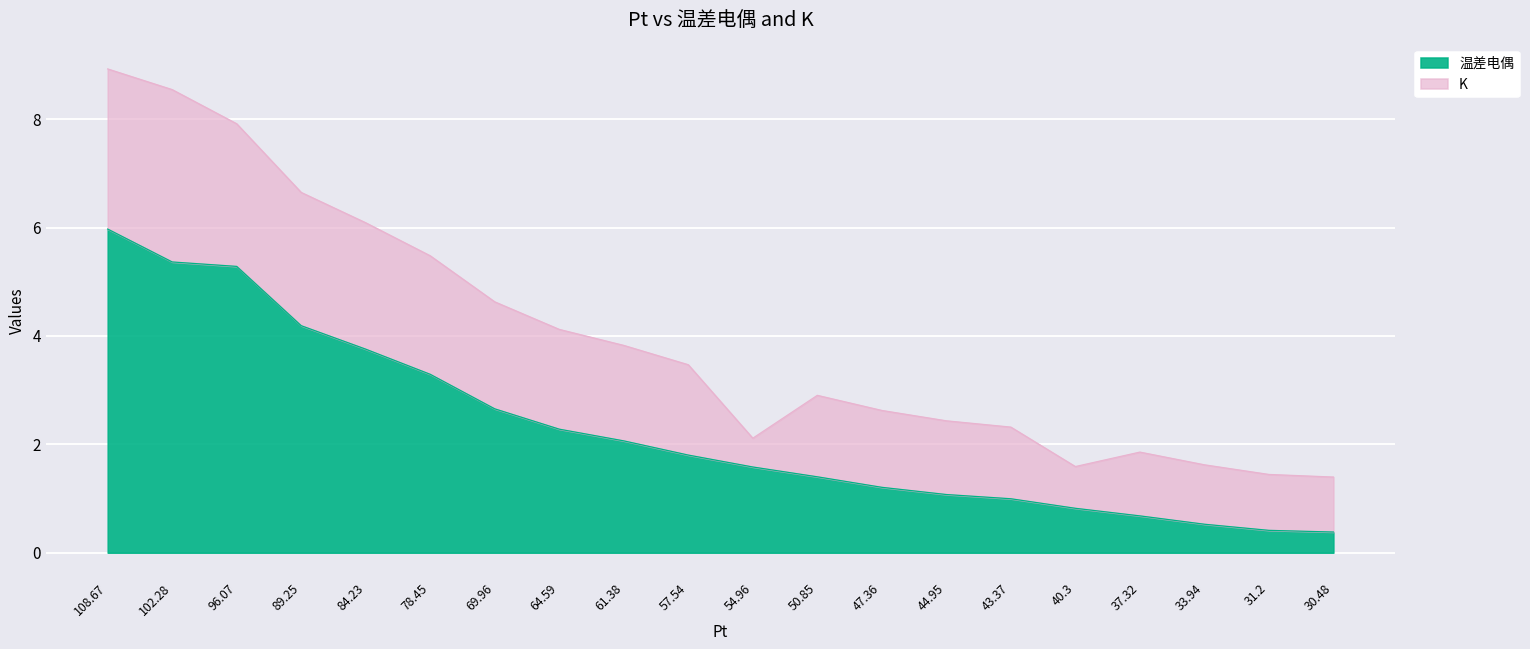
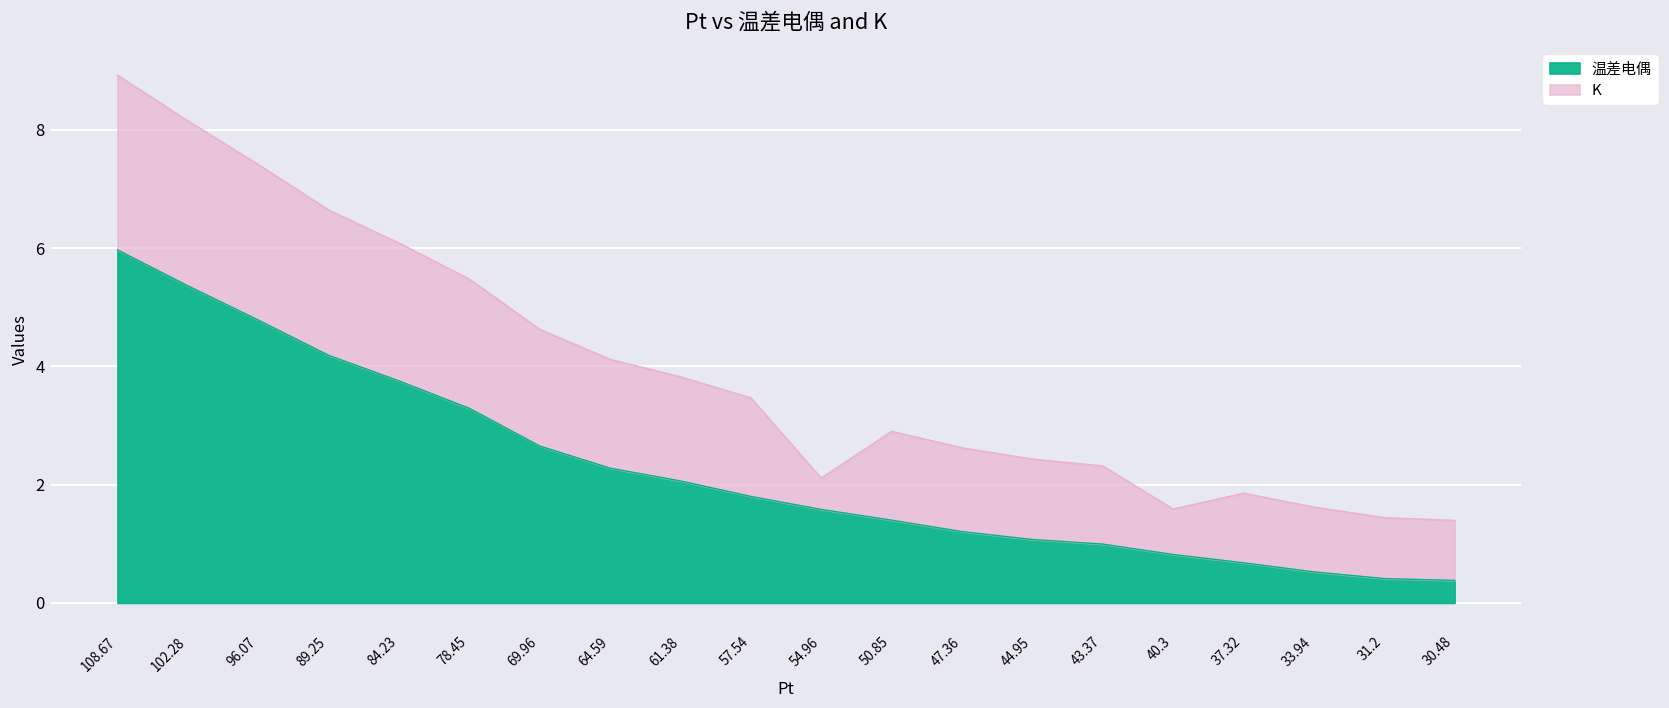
K, 102.28: 3.2 -> 2.8
温差电偶, 96.07: 5.3 -> 4.8
